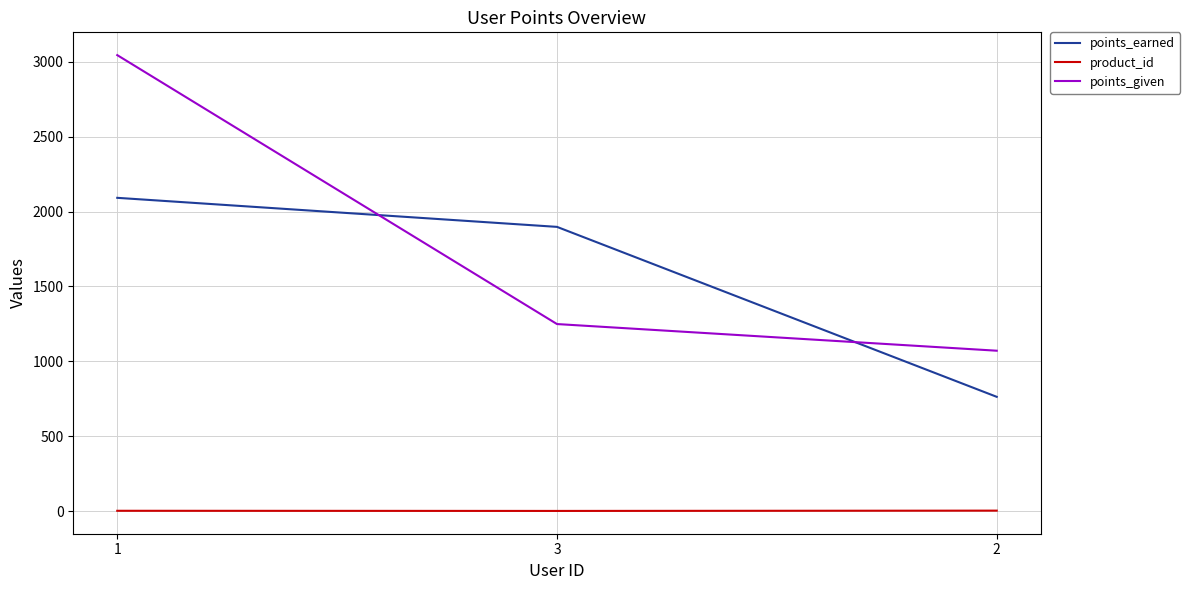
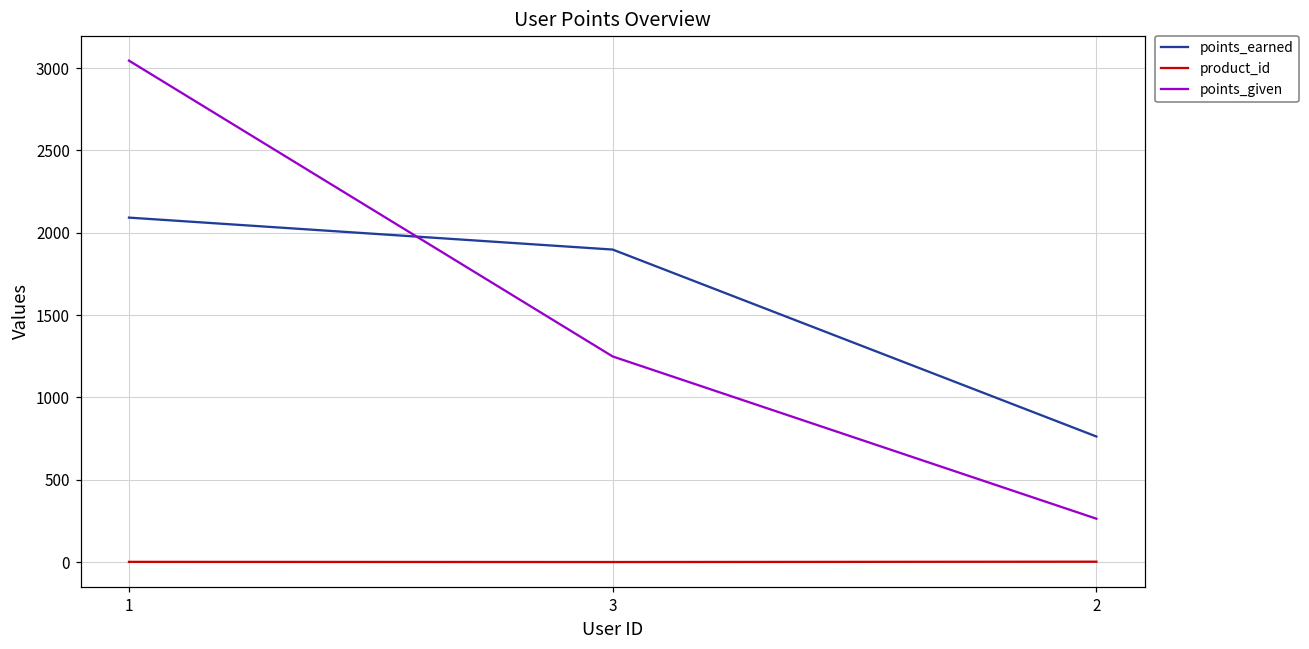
points_given, 2: 1070 -> 260
